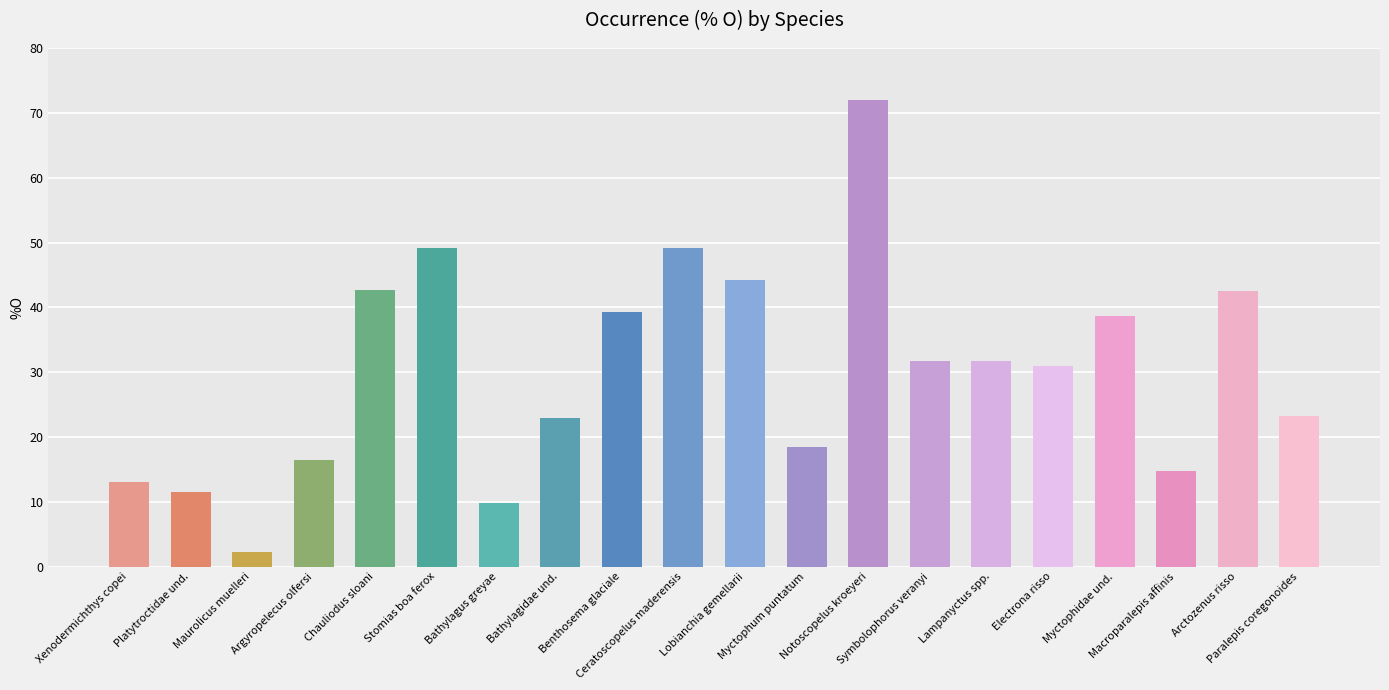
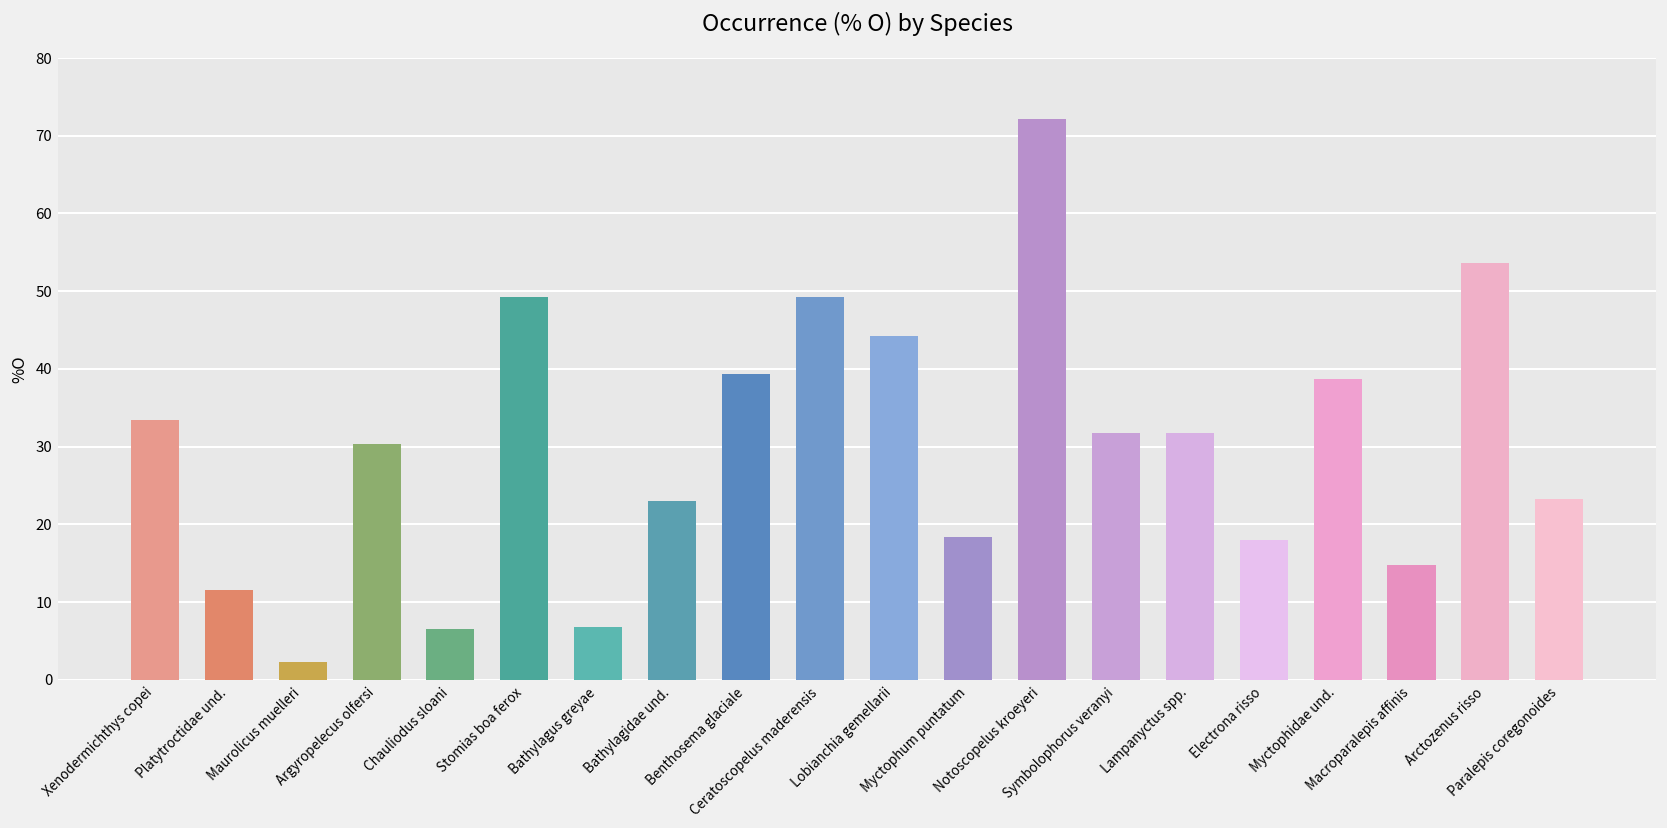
Xenodermichthys copei: 13 -> 33
Argyropelecus olfersi: 16 -> 30
Chauliodus sloani: 43 -> 7
Bathylagus greyae: 10 -> 7
Electrona risso: 31 -> 18
Arctozenus risso: 43 -> 54
